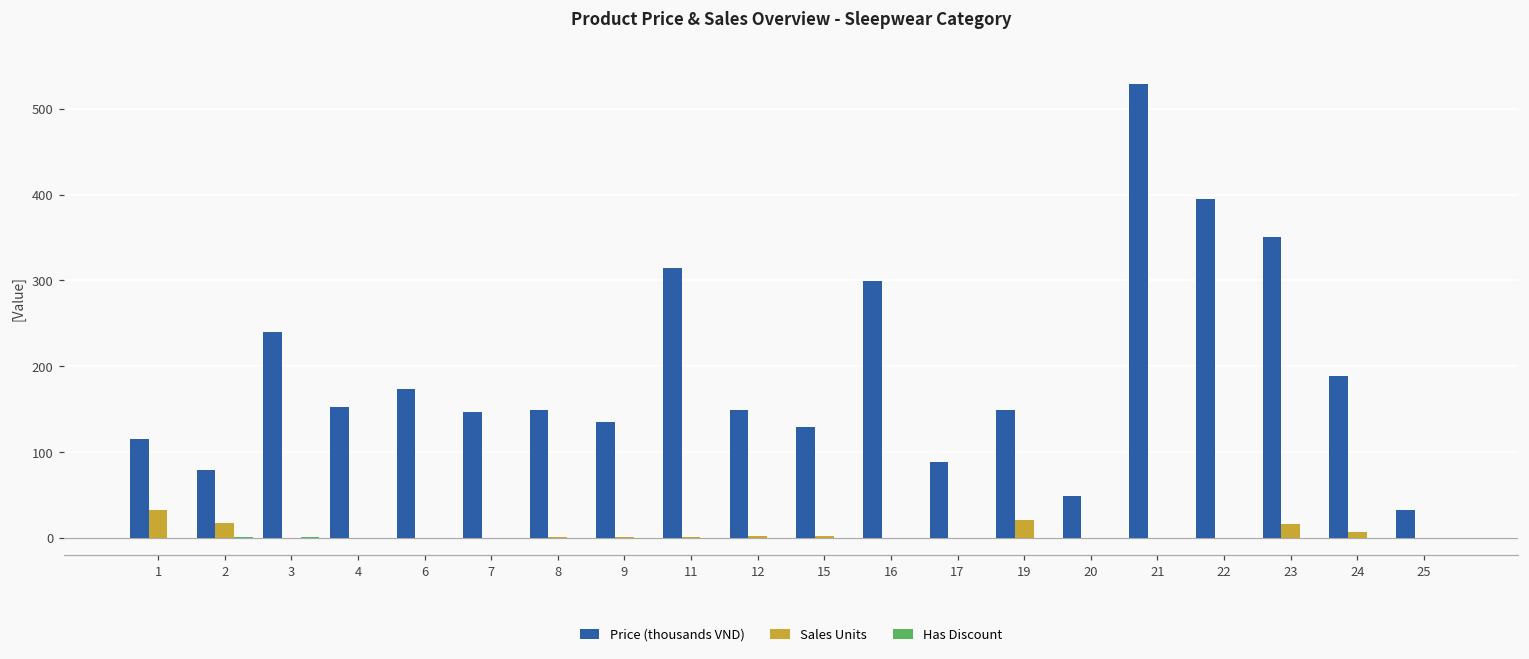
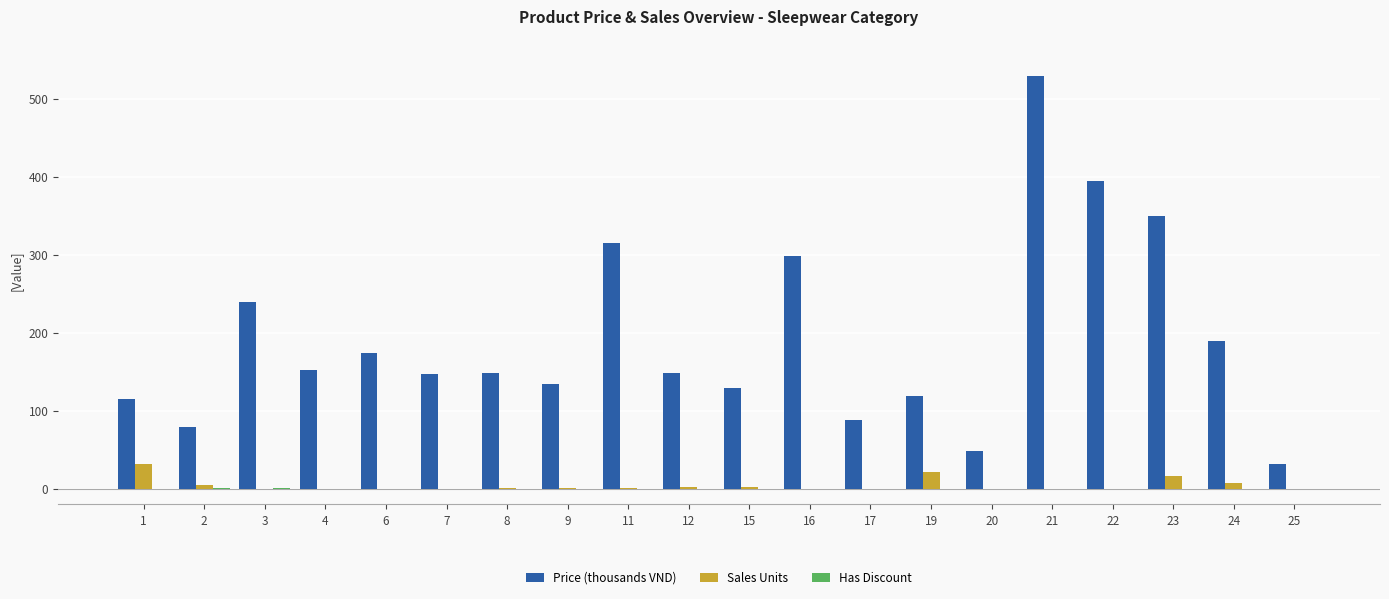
Sales Units, 2: 20 -> 10
Price (thousands VND), 19: 150 -> 120
